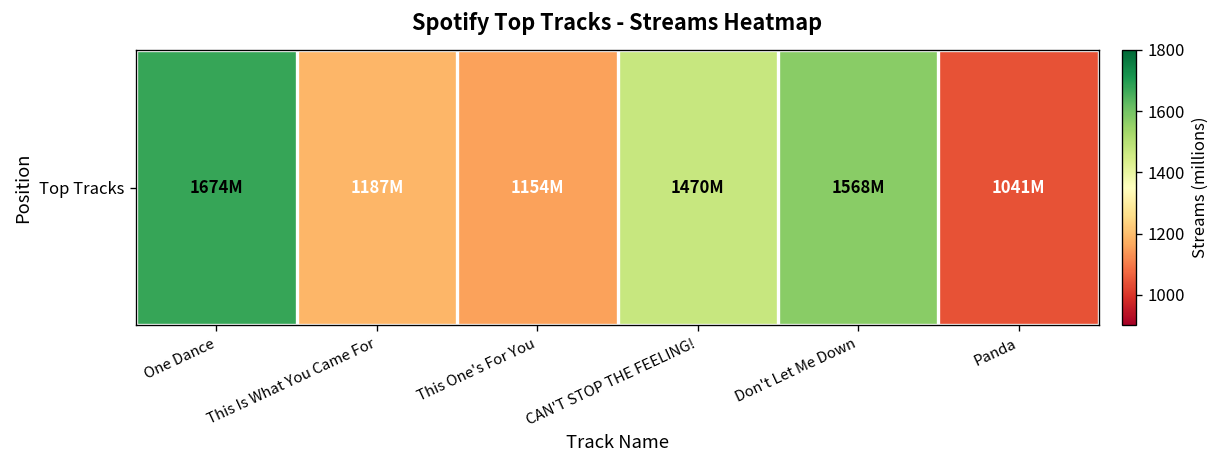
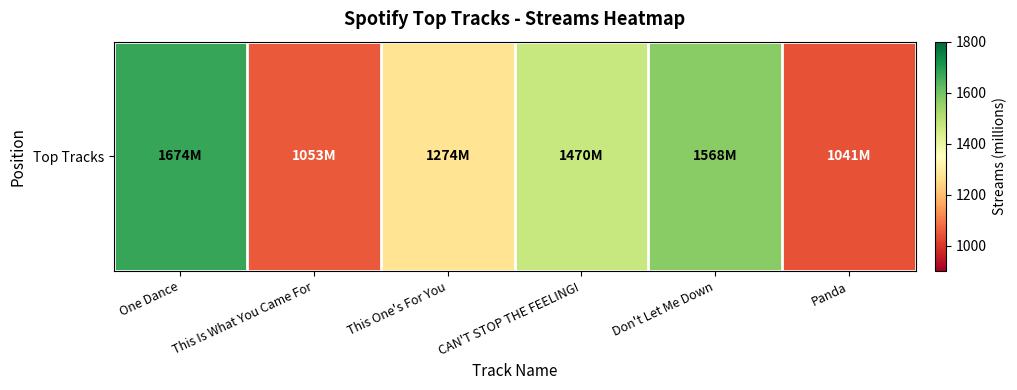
Top Tracks, This Is What You Came For: 1187M -> 1053M
Top Tracks, This One's For You: 1154M -> 1274M
